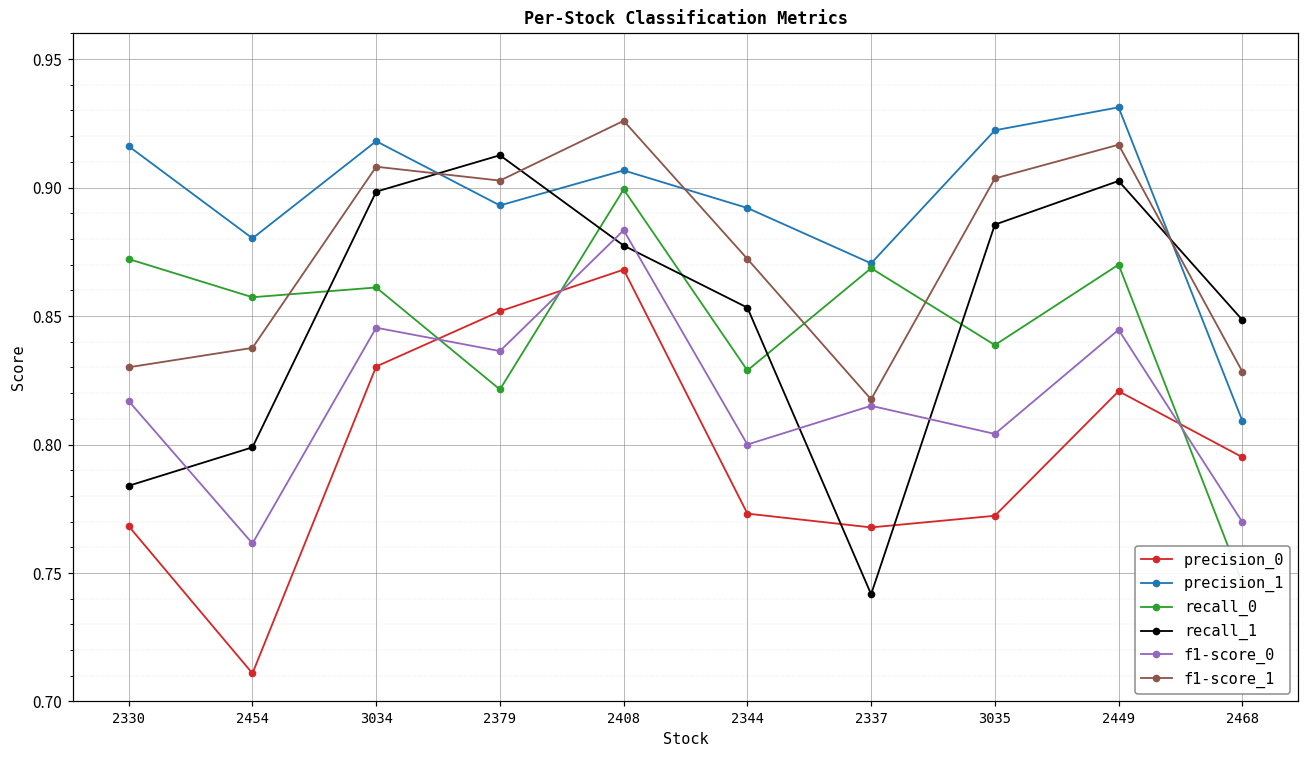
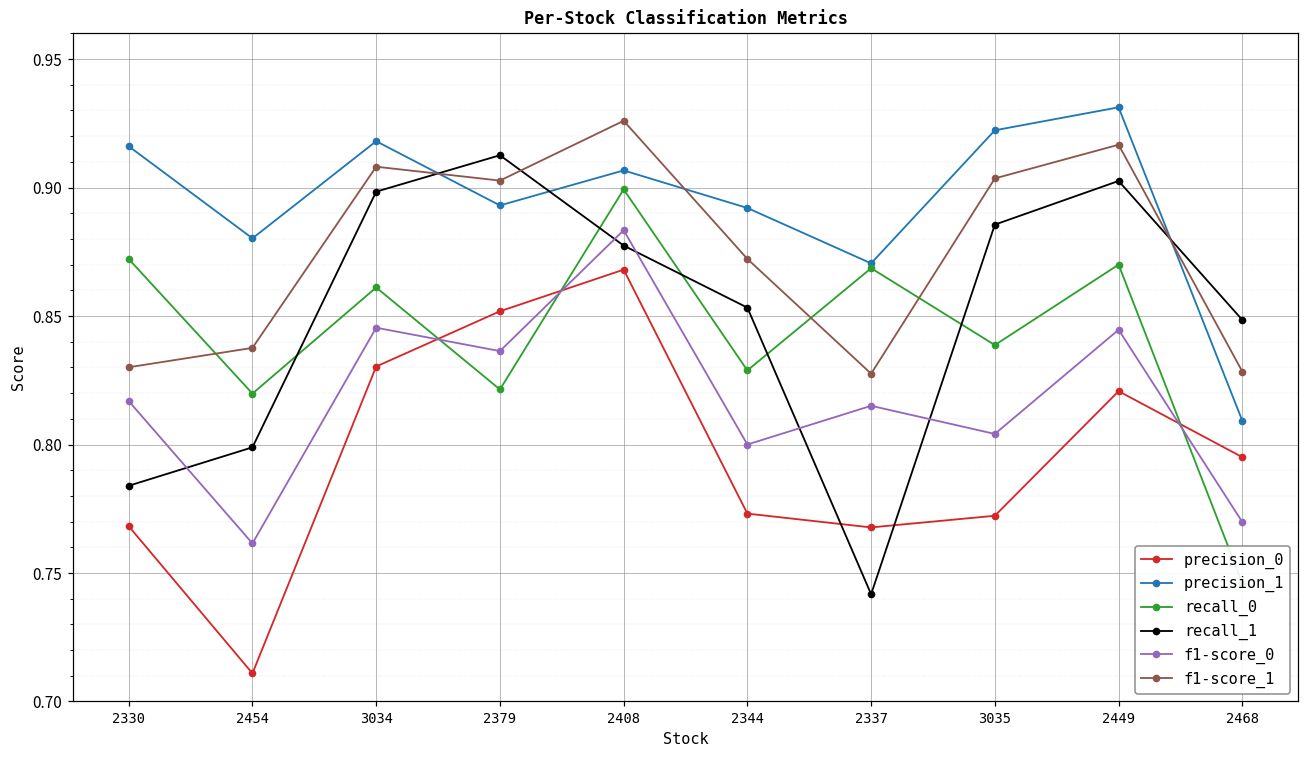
recall_0, 2454: 0.857 -> 0.820
f1-score_1, 2337: 0.818 -> 0.828
